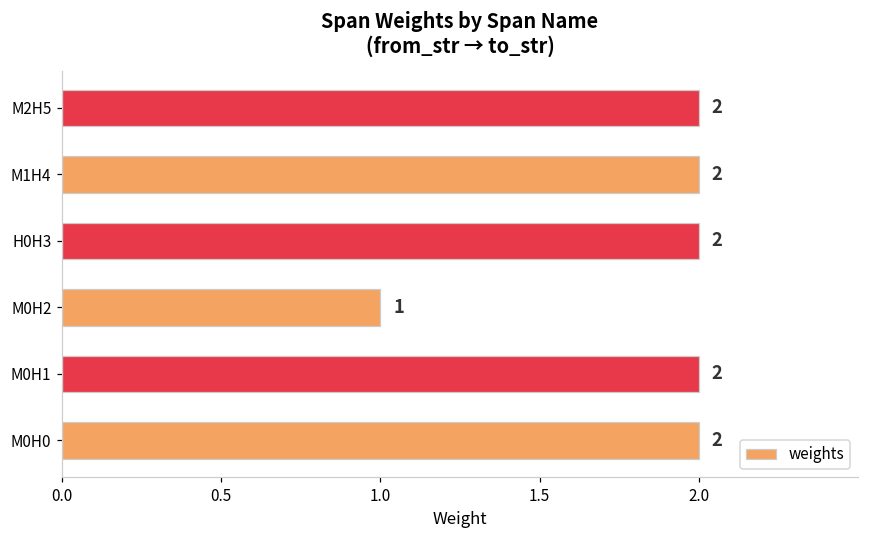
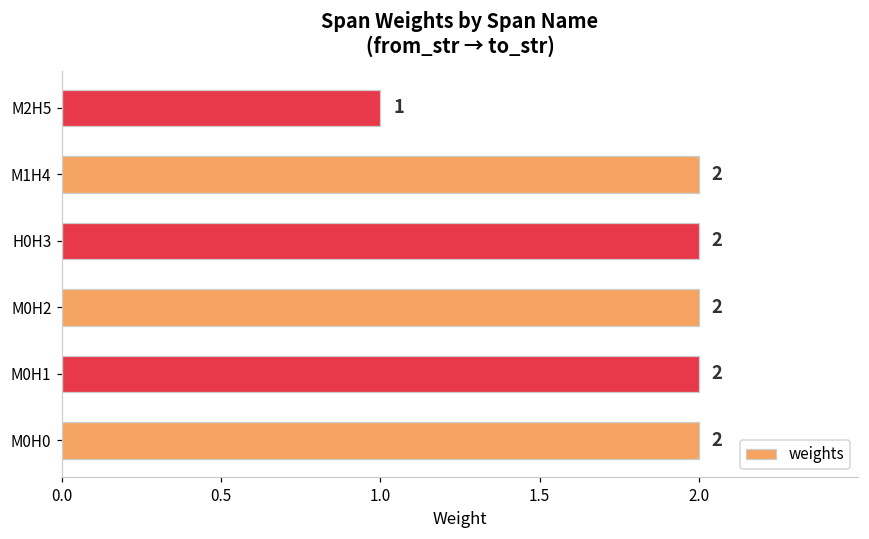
M2H5: 2 -> 1
M0H2: 1 -> 2
